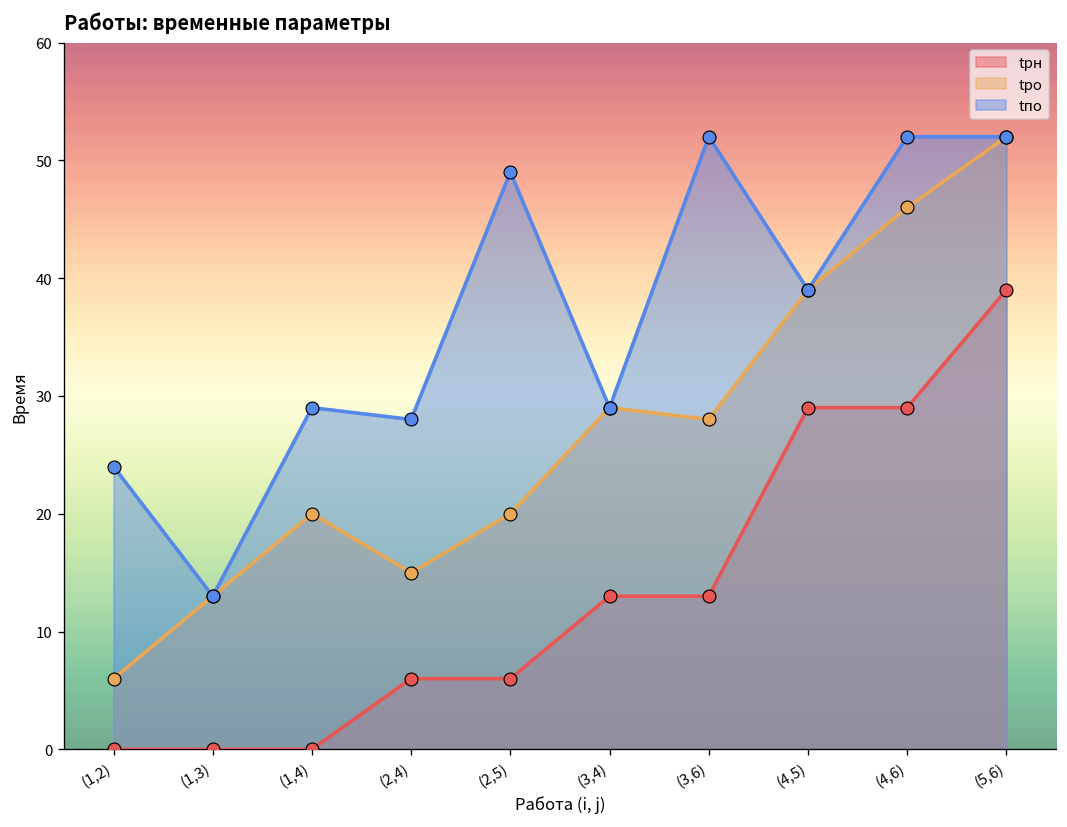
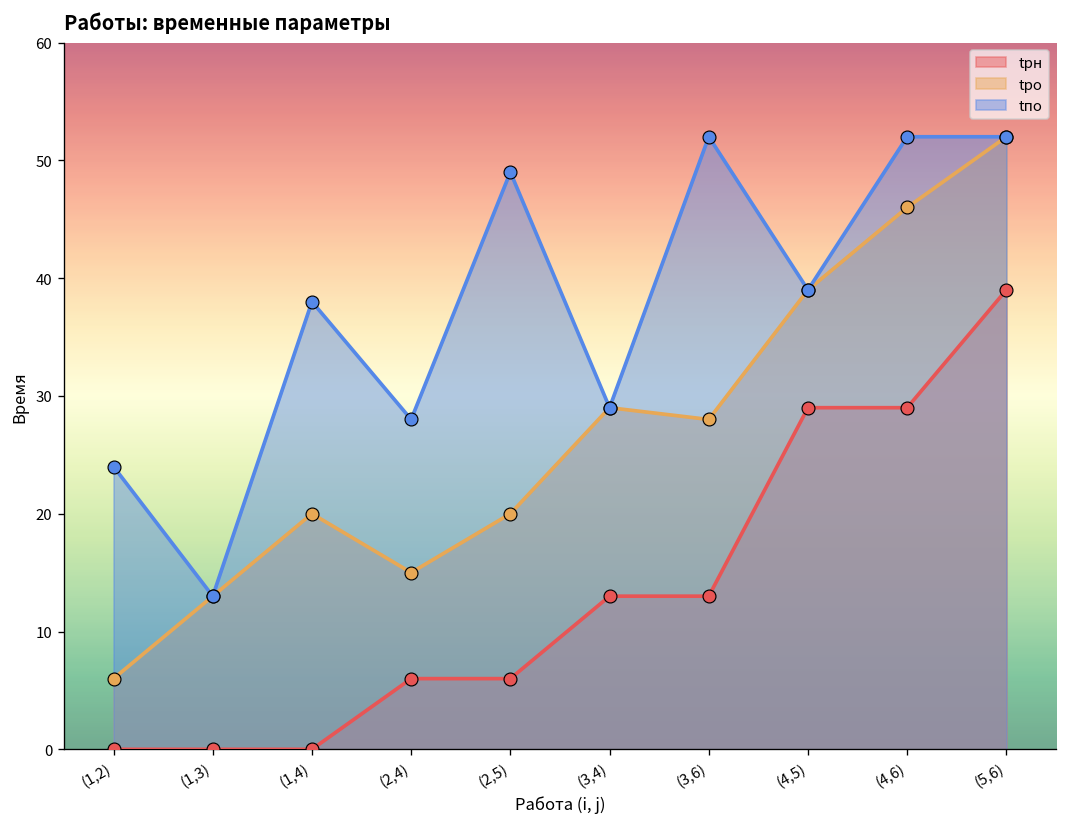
tпо, (1,4): 29 -> 38
